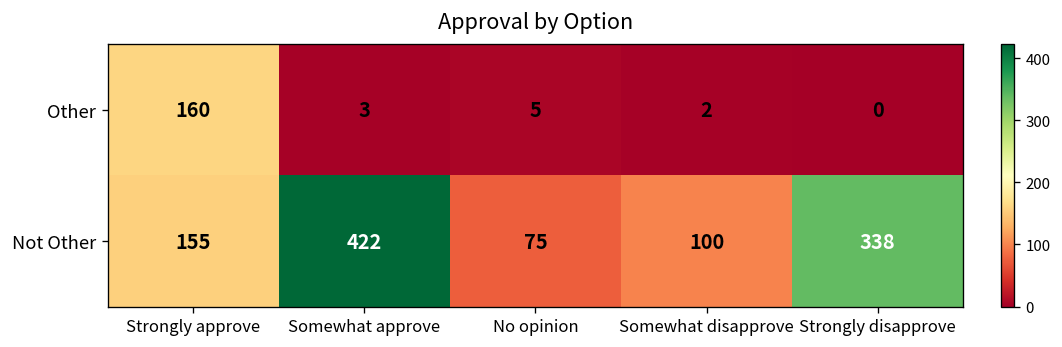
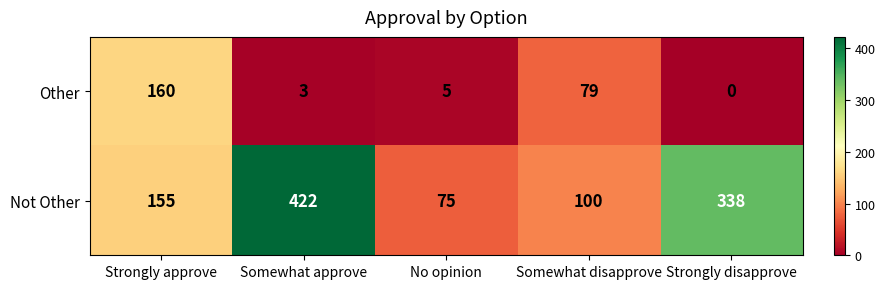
Other, Somewhat disapprove: 2 -> 79
